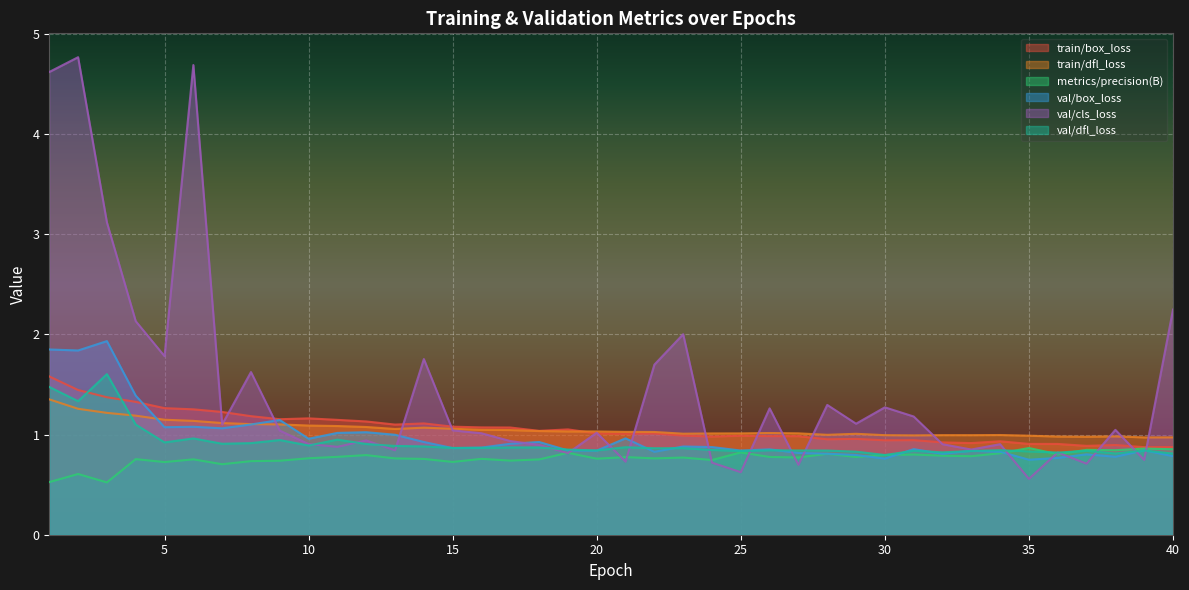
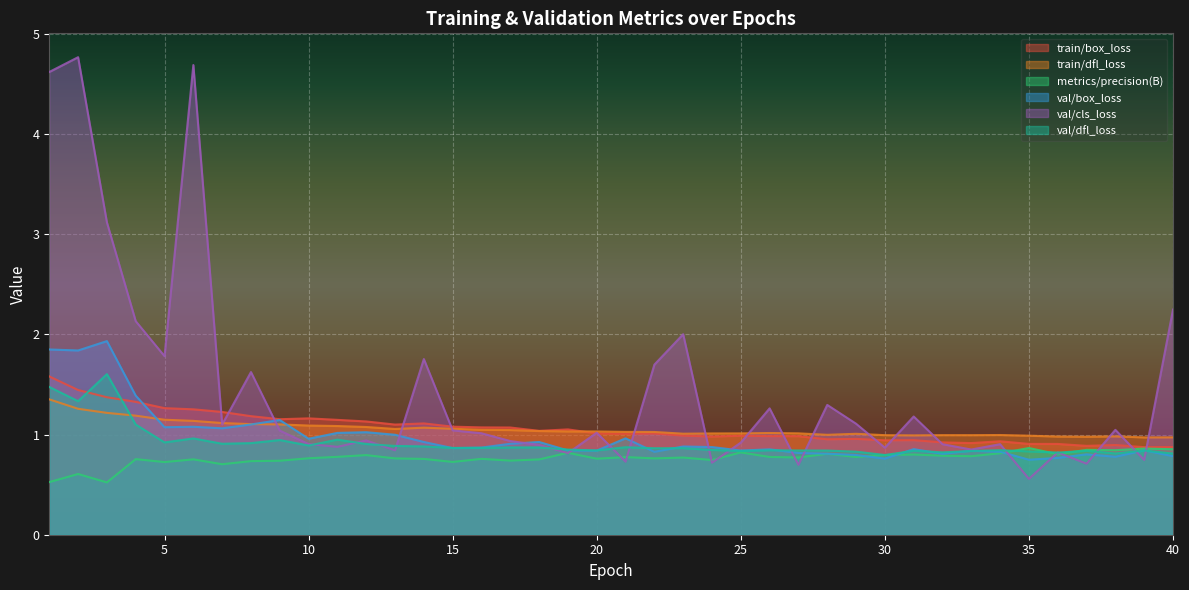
val/cls_loss, 25: 0.62 -> 0.92
val/cls_loss, 30: 1.27 -> 0.87
